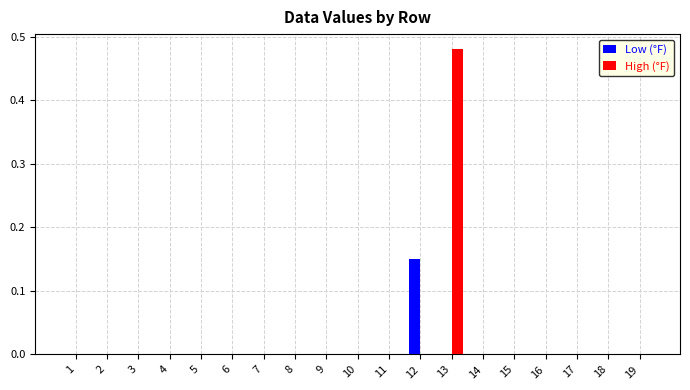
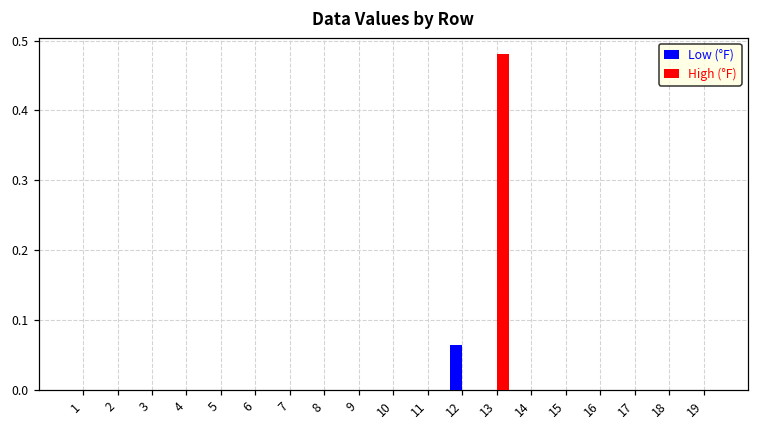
Low (°F), 12: 0.15 -> 0.06
